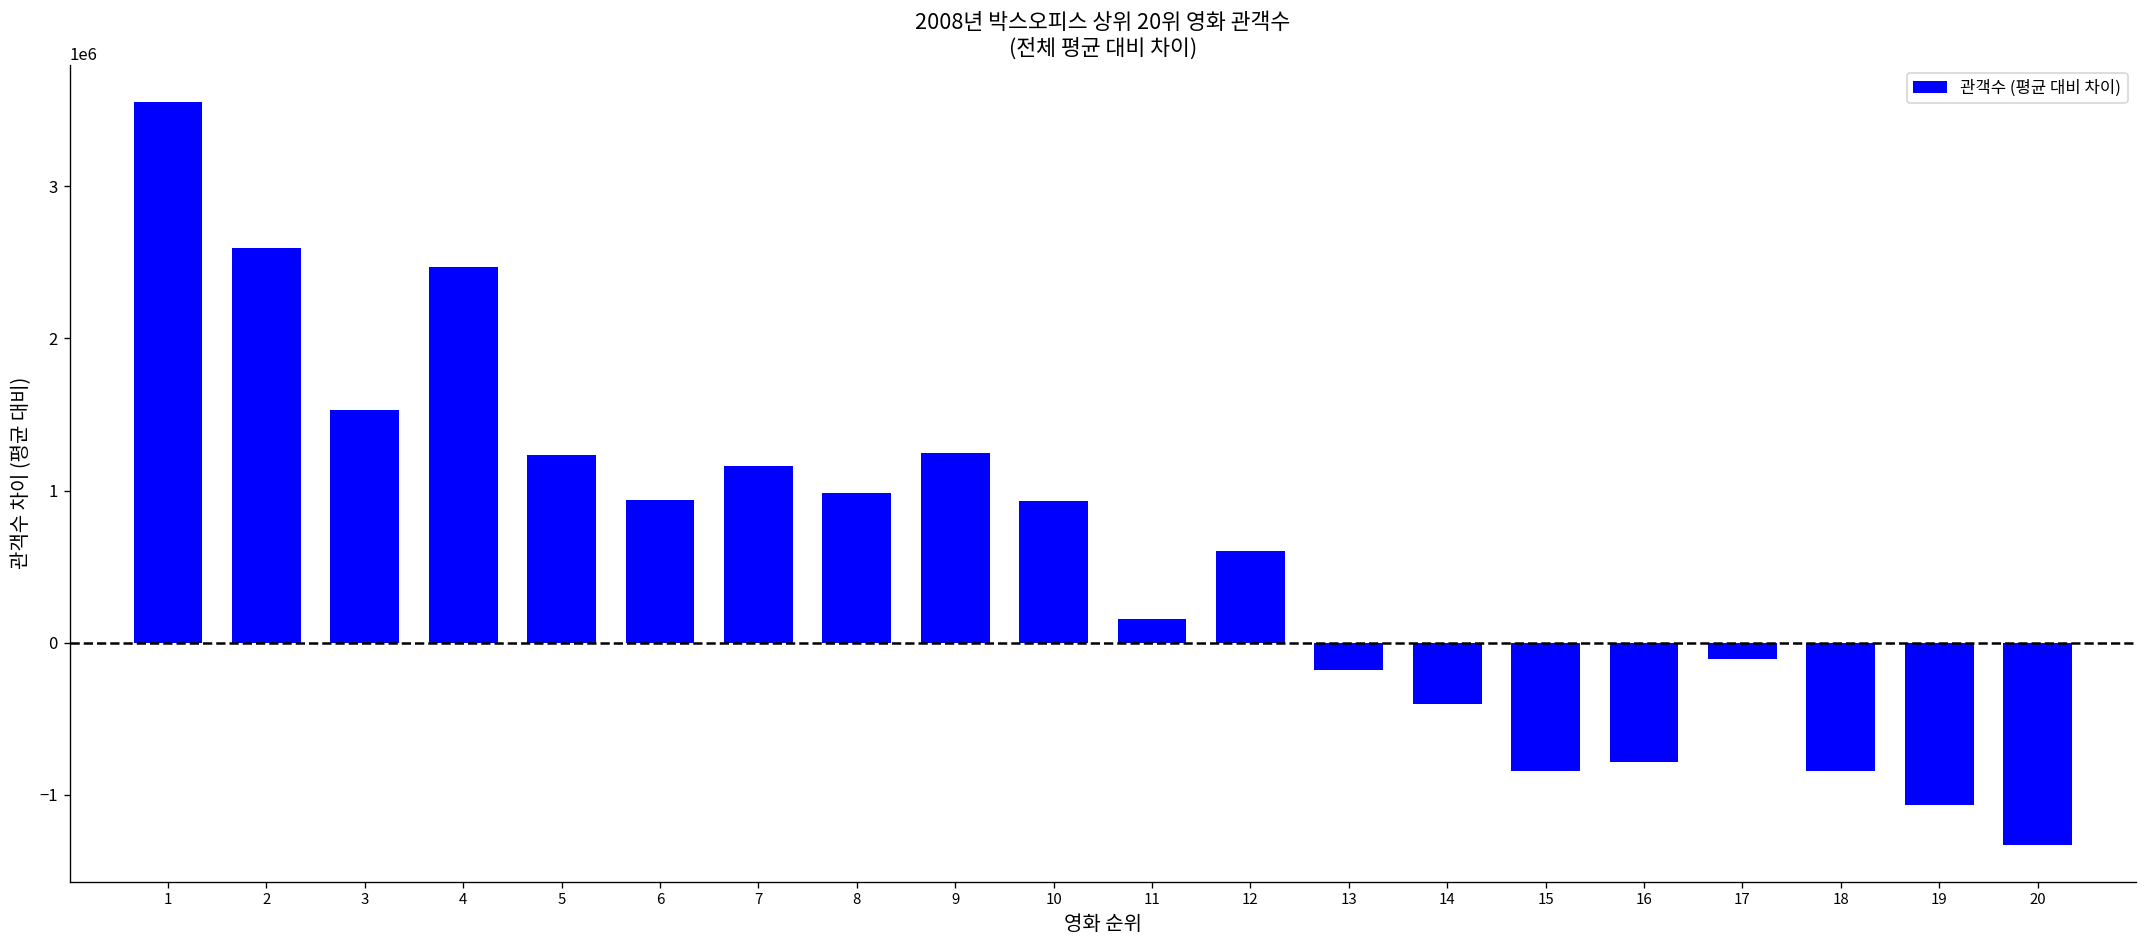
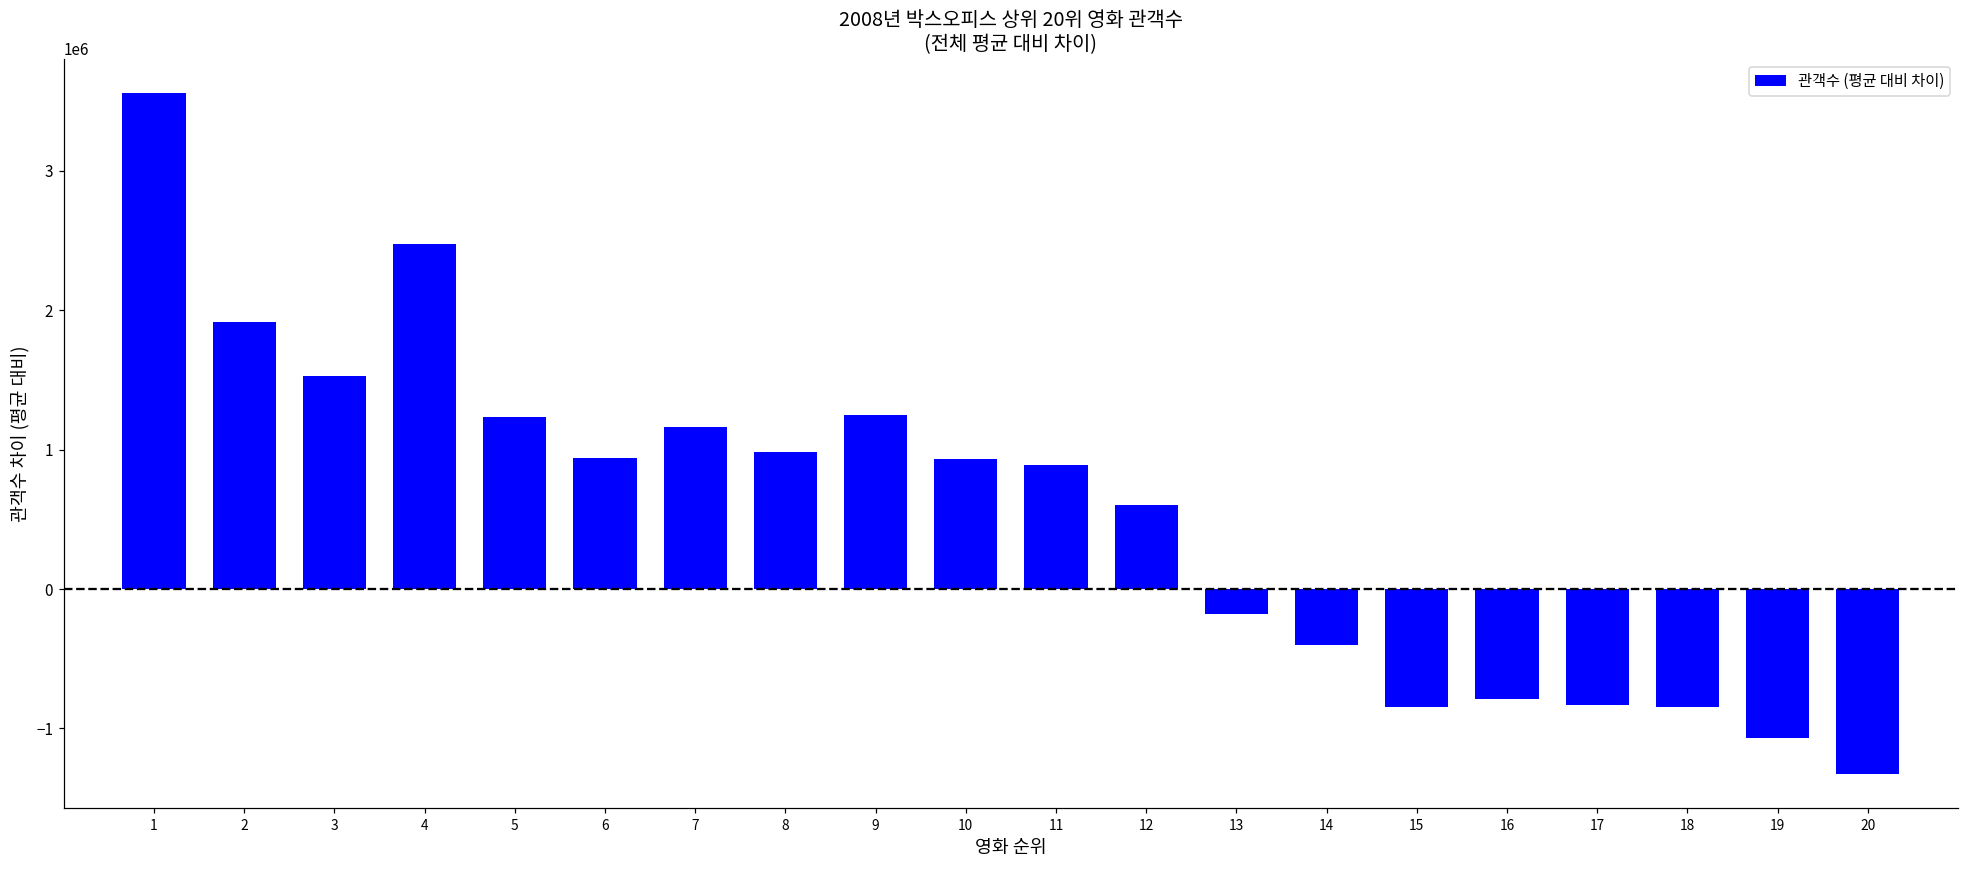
2: 2600000 -> 1920000
11: 160000 -> 890000
17: -110000 -> -840000
